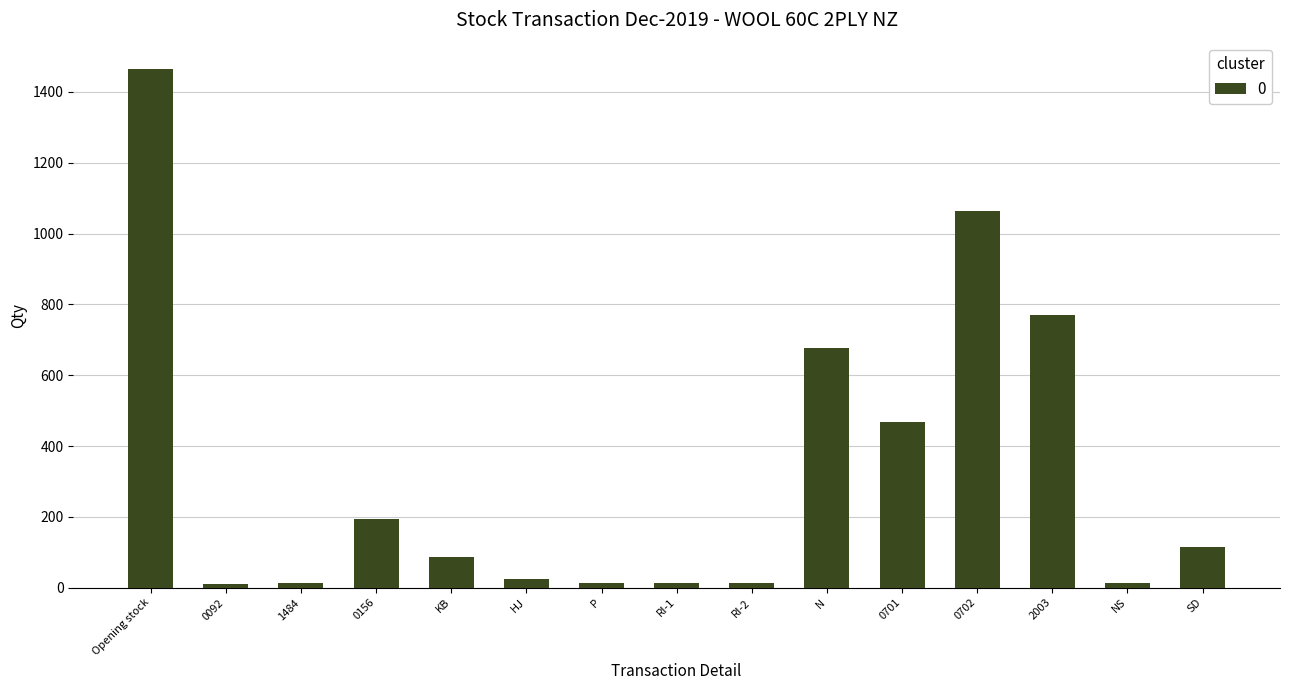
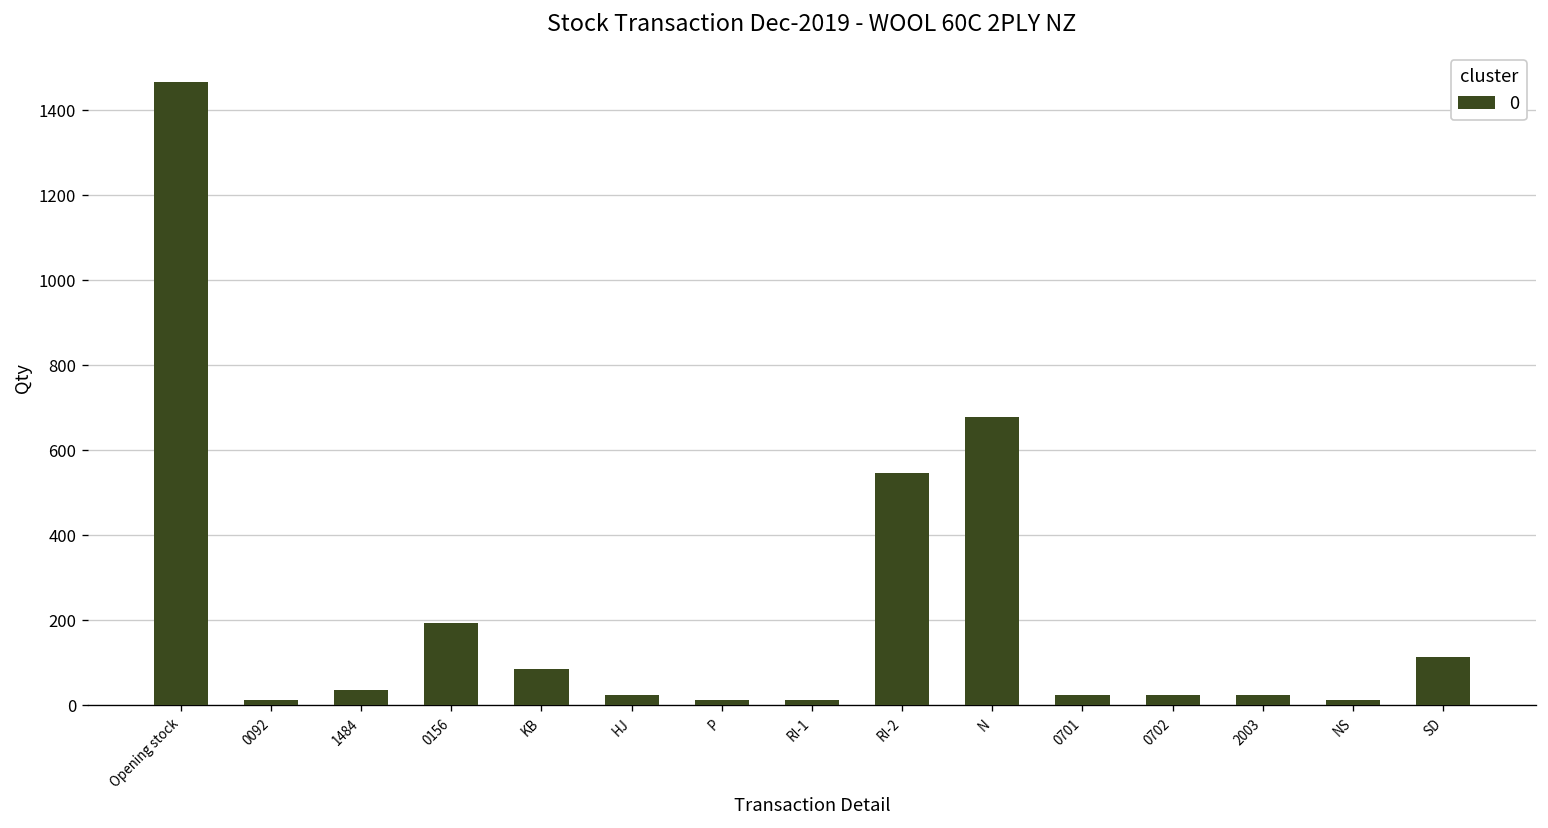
1484: 10 -> 40
RI-2: 10 -> 550
0701: 470 -> 20
0702: 1060 -> 20
2003: 770 -> 20
